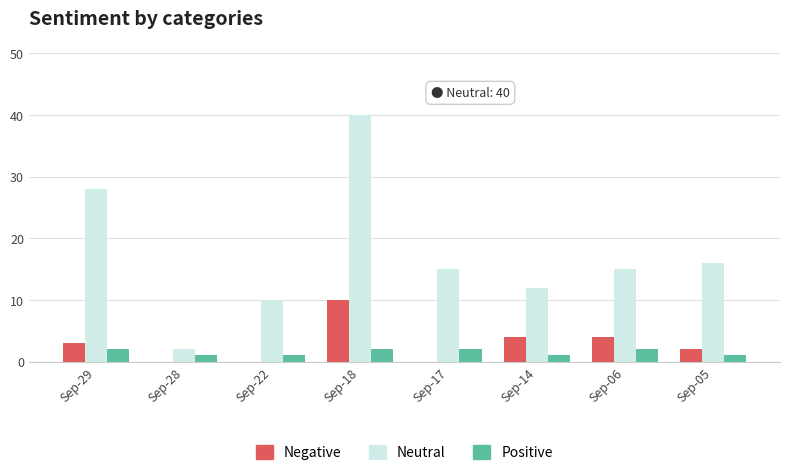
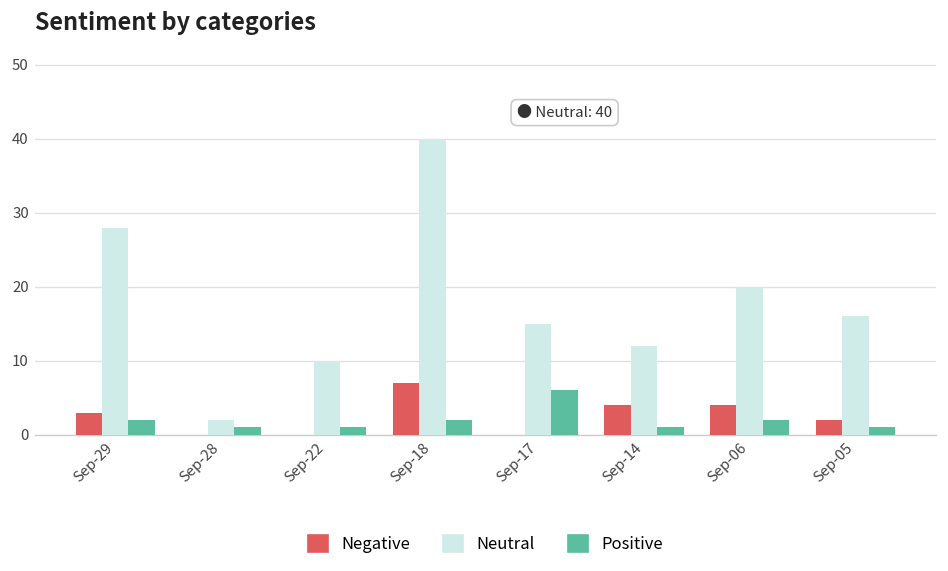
Negative, Sep-18: 10 -> 7
Positive, Sep-17: 2 -> 6
Neutral, Sep-06: 15 -> 20
